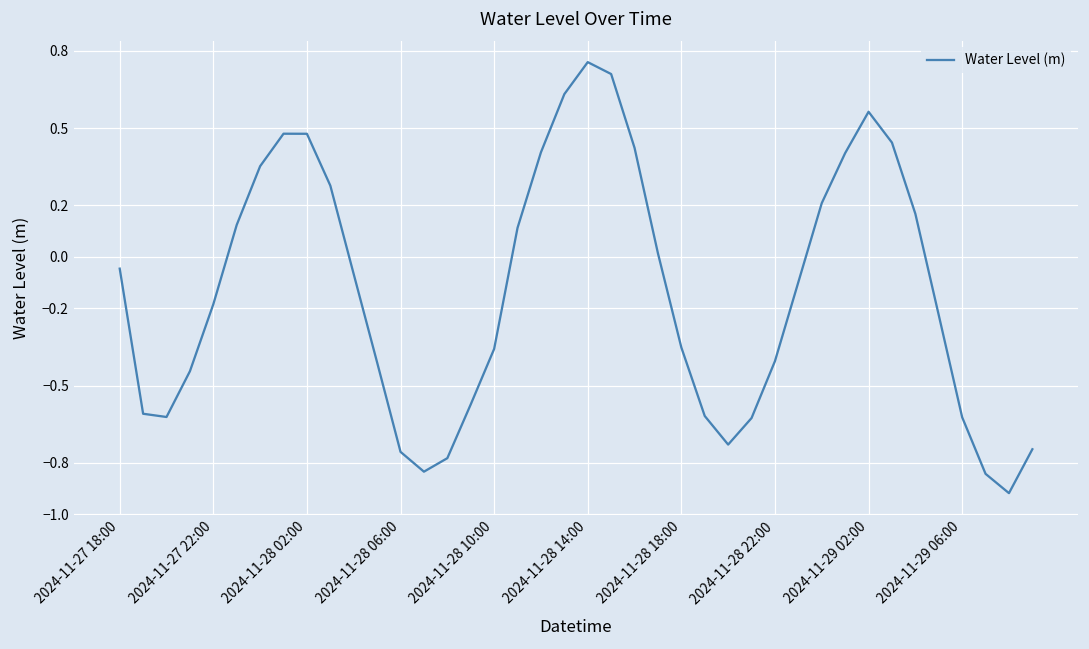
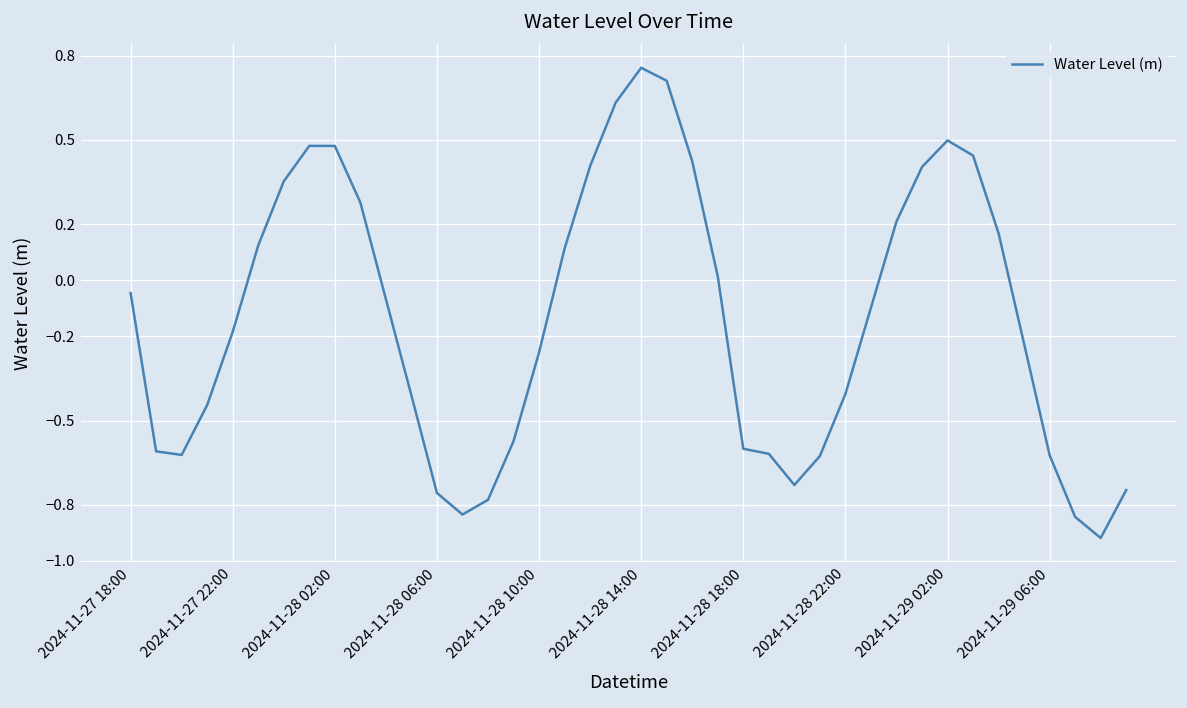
2024-11-28 10:00: -0.36 -> -0.26
2024-11-28 18:00: -0.35 -> -0.60
2024-11-29 02:00: 0.56 -> 0.50
